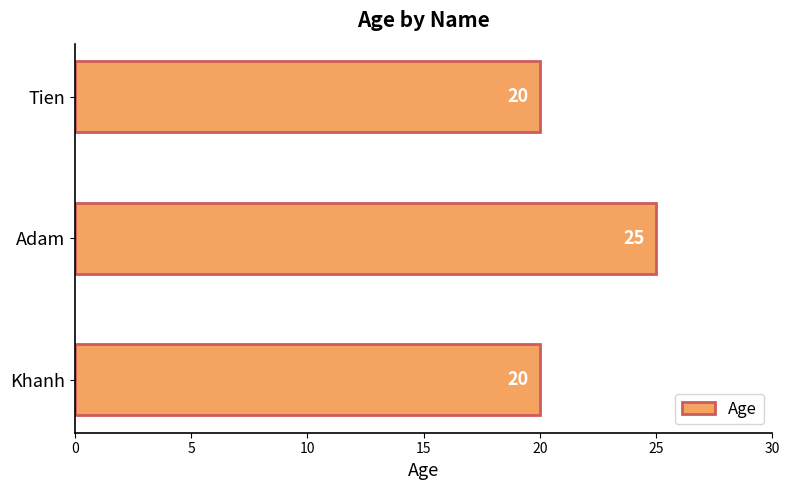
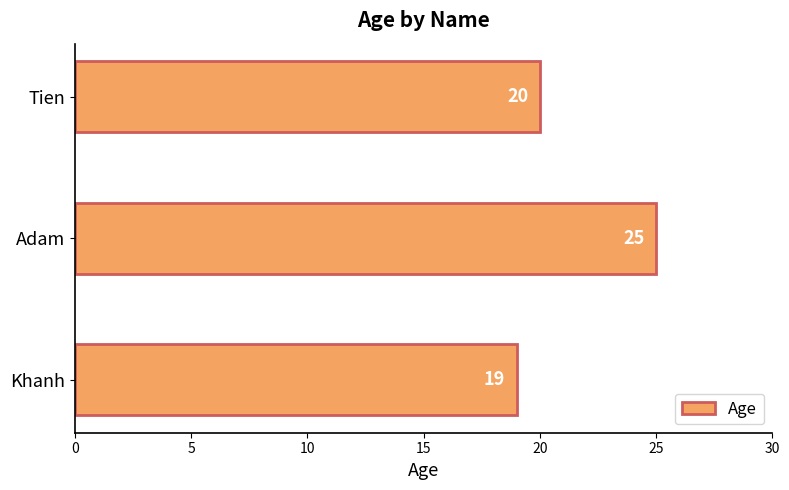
Khanh: 20 -> 19
